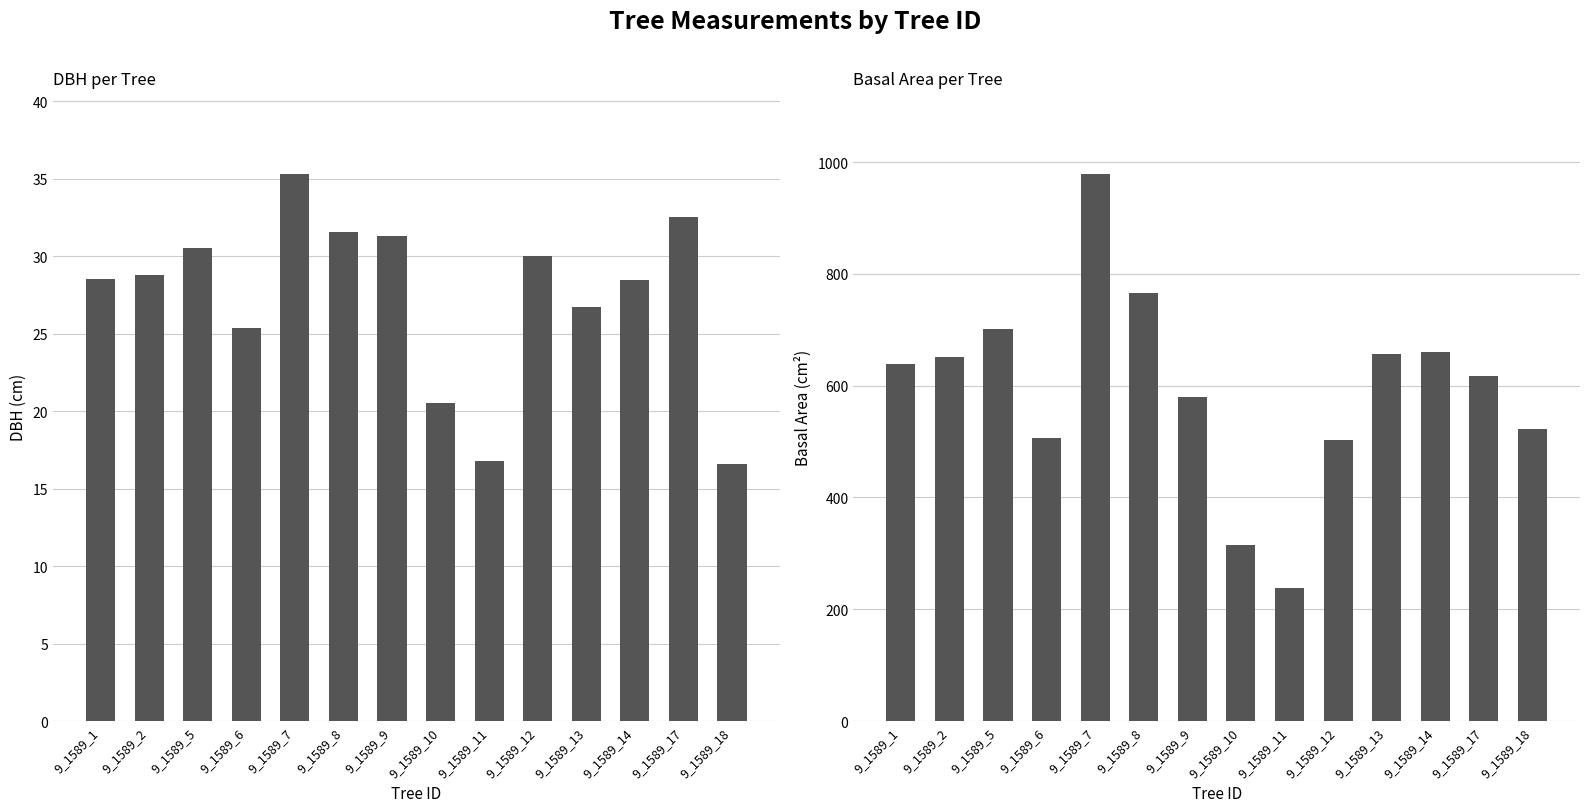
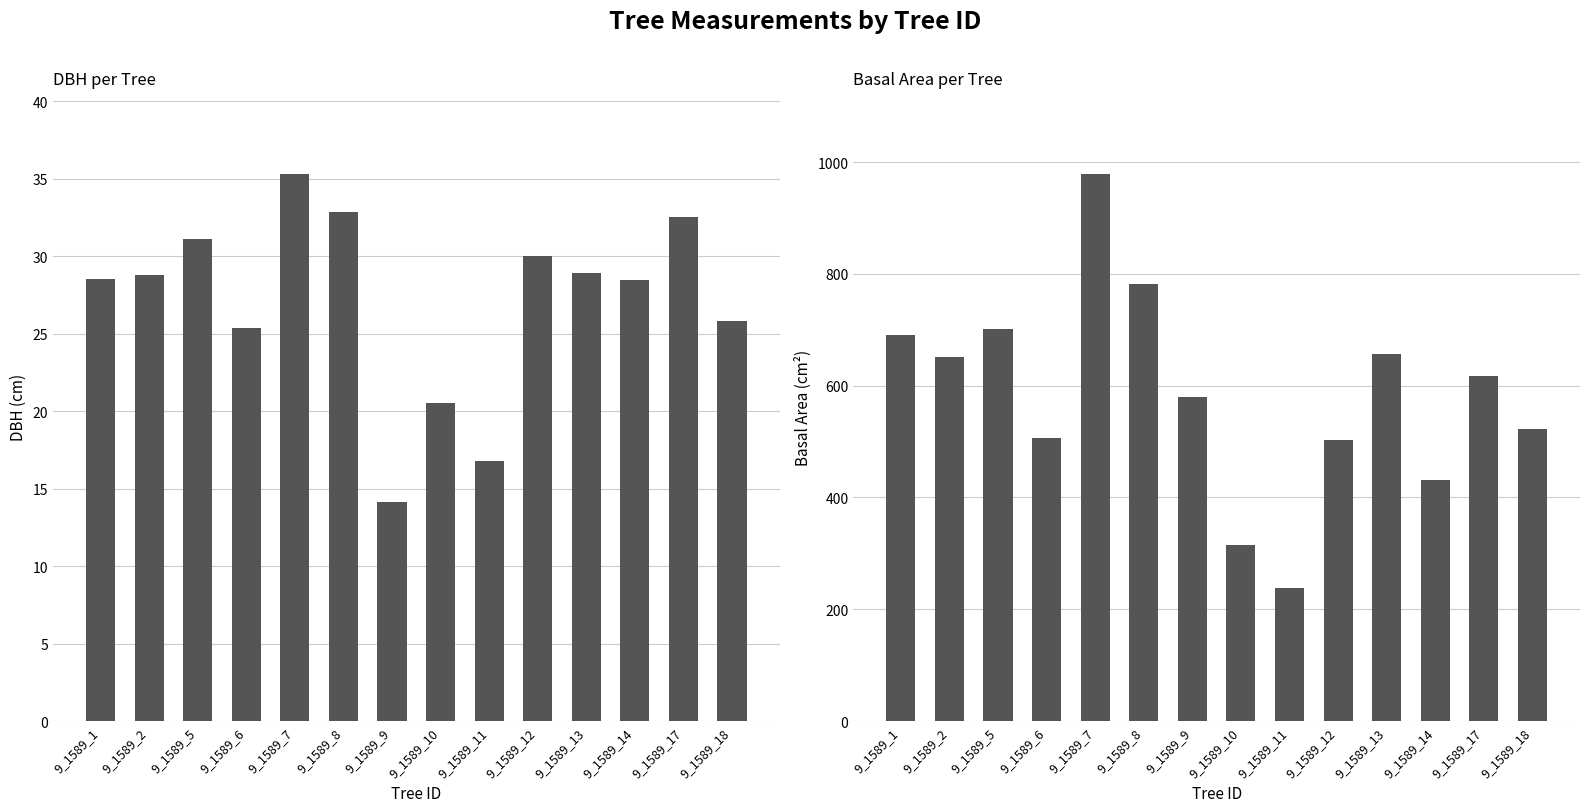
DBH per Tree, 9_1589_5: 30.5 -> 31.1
DBH per Tree, 9_1589_8: 31.5 -> 32.9
DBH per Tree, 9_1589_9: 31.3 -> 14.2
DBH per Tree, 9_1589_13: 26.7 -> 28.9
DBH per Tree, 9_1589_18: 16.6 -> 25.8
Basal Area per Tree, 9_1589_1: 640 -> 690
Basal Area per Tree, 9_1589_8: 770 -> 780
Basal Area per Tree, 9_1589_14: 660 -> 430
